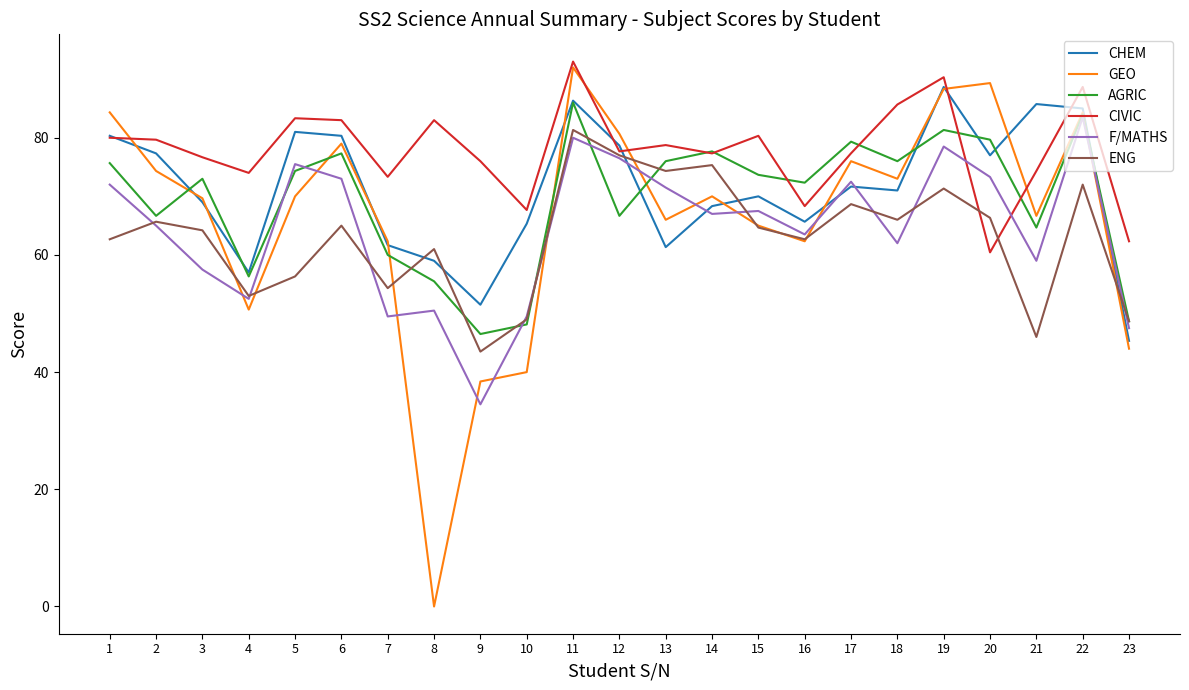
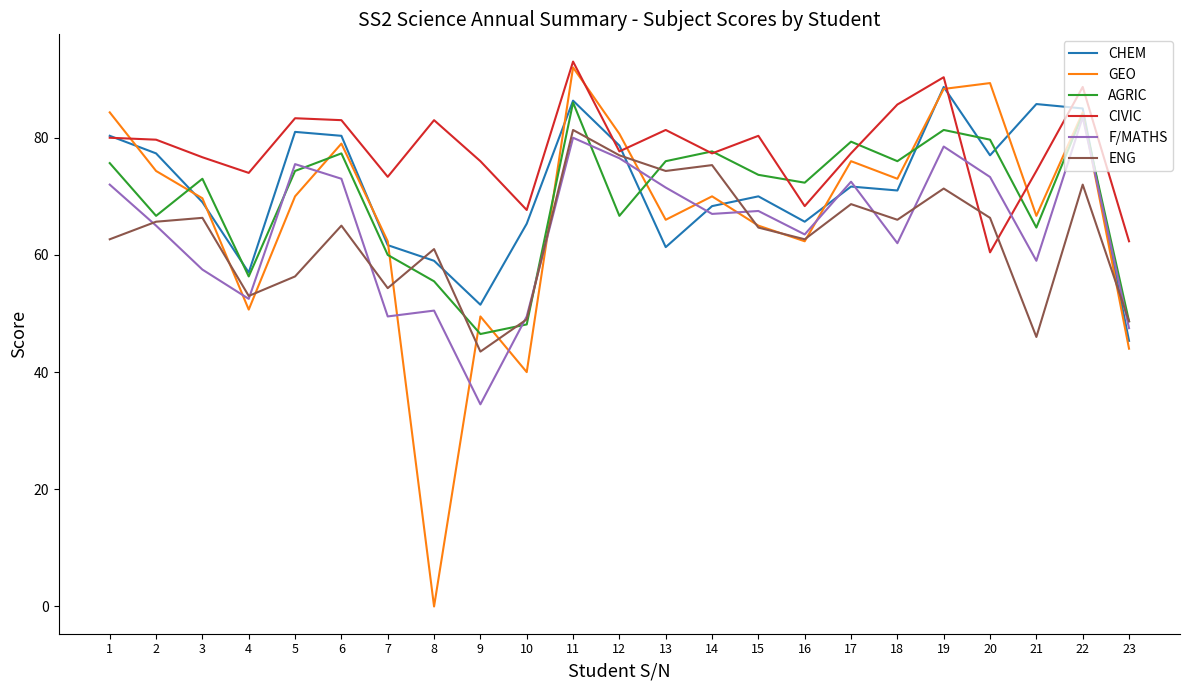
ENG, 3: 64 -> 66
GEO, 9: 38 -> 50
CIVIC, 13: 79 -> 81
